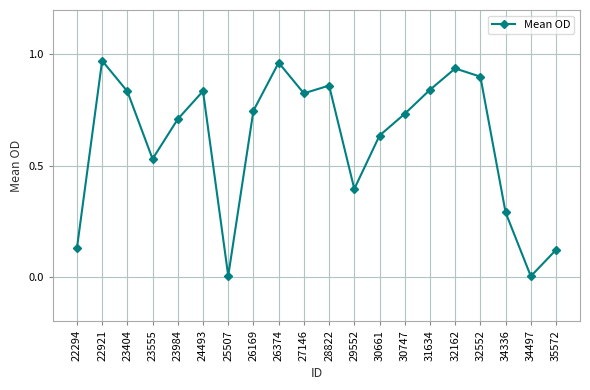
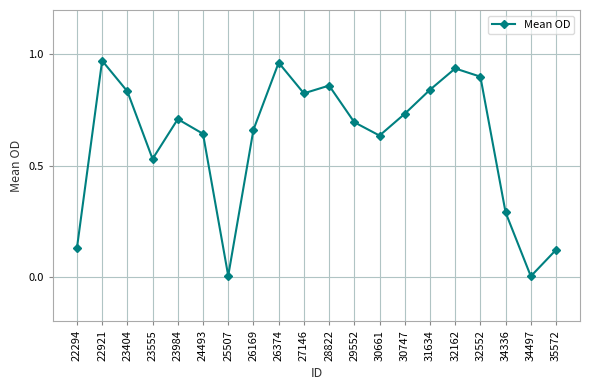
24493: 0.84 -> 0.64
26169: 0.75 -> 0.66
29552: 0.40 -> 0.70
